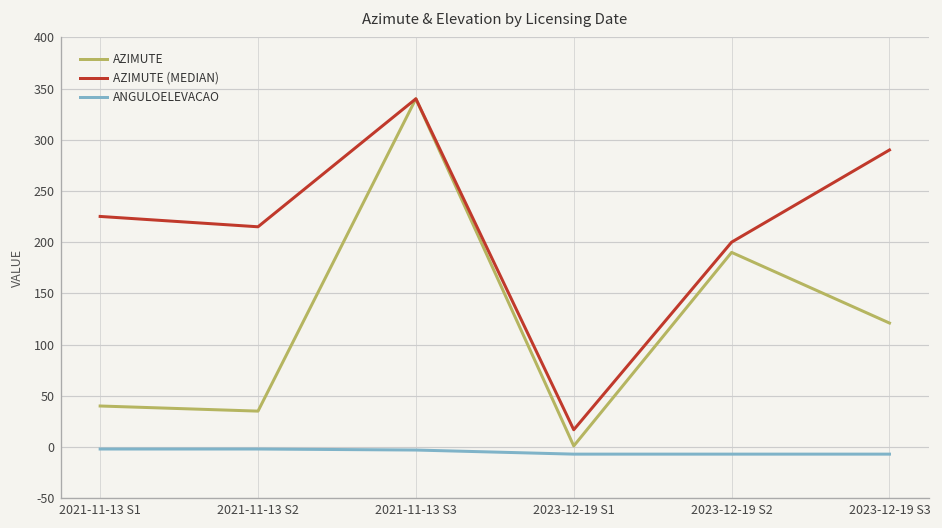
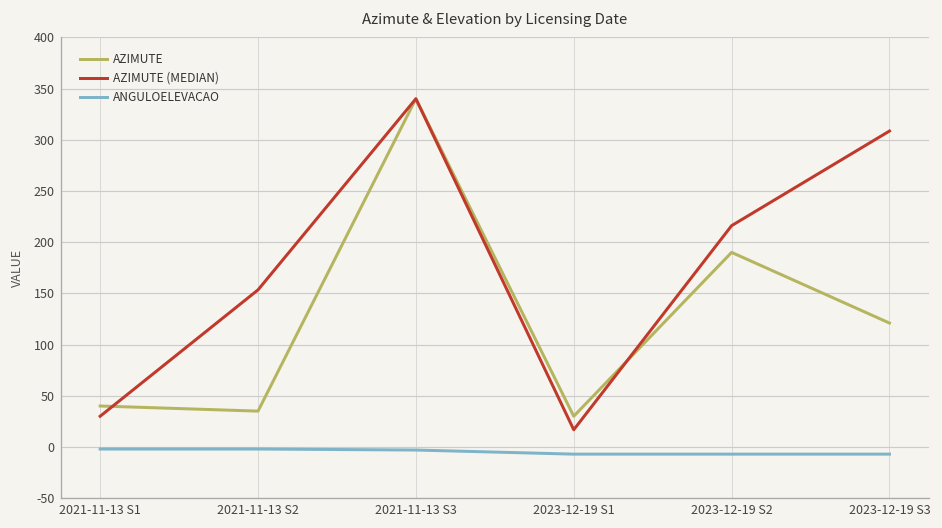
AZIMUTE (MEDIAN), 2021-11-13 S1: 230 -> 30
AZIMUTE (MEDIAN), 2021-11-13 S2: 220 -> 150
AZIMUTE, 2023-12-19 S1: 0 -> 30
AZIMUTE (MEDIAN), 2023-12-19 S2: 200 -> 220
AZIMUTE (MEDIAN), 2023-12-19 S3: 290 -> 310
